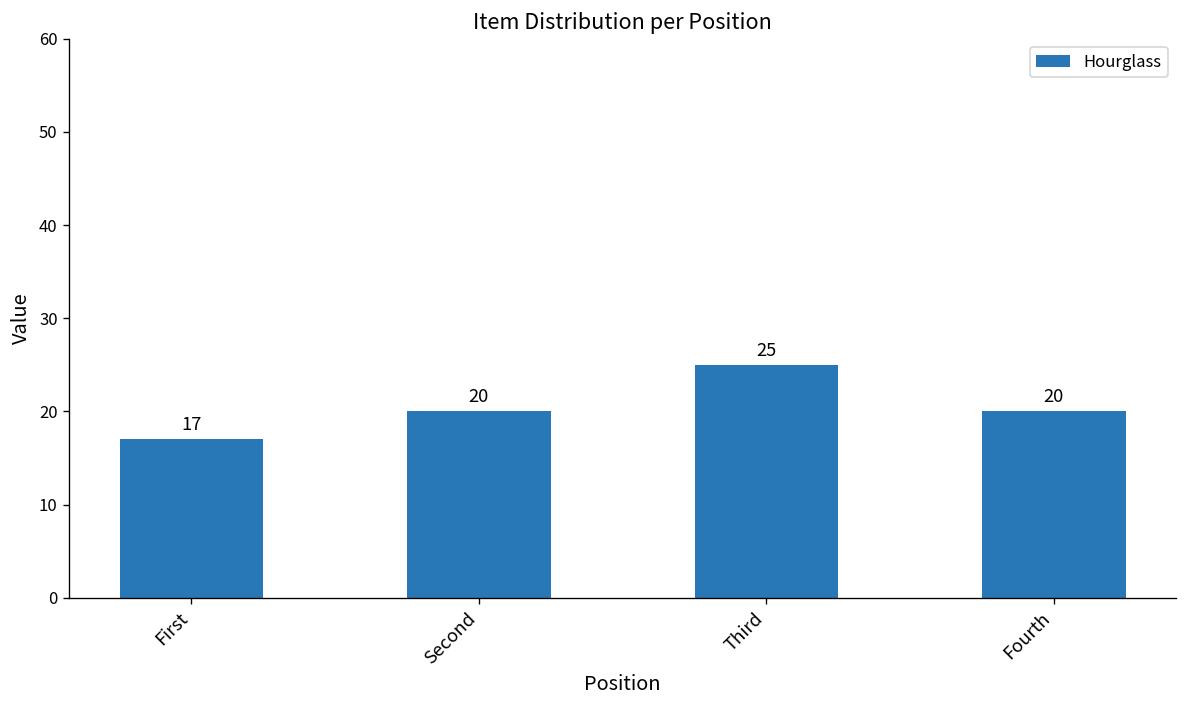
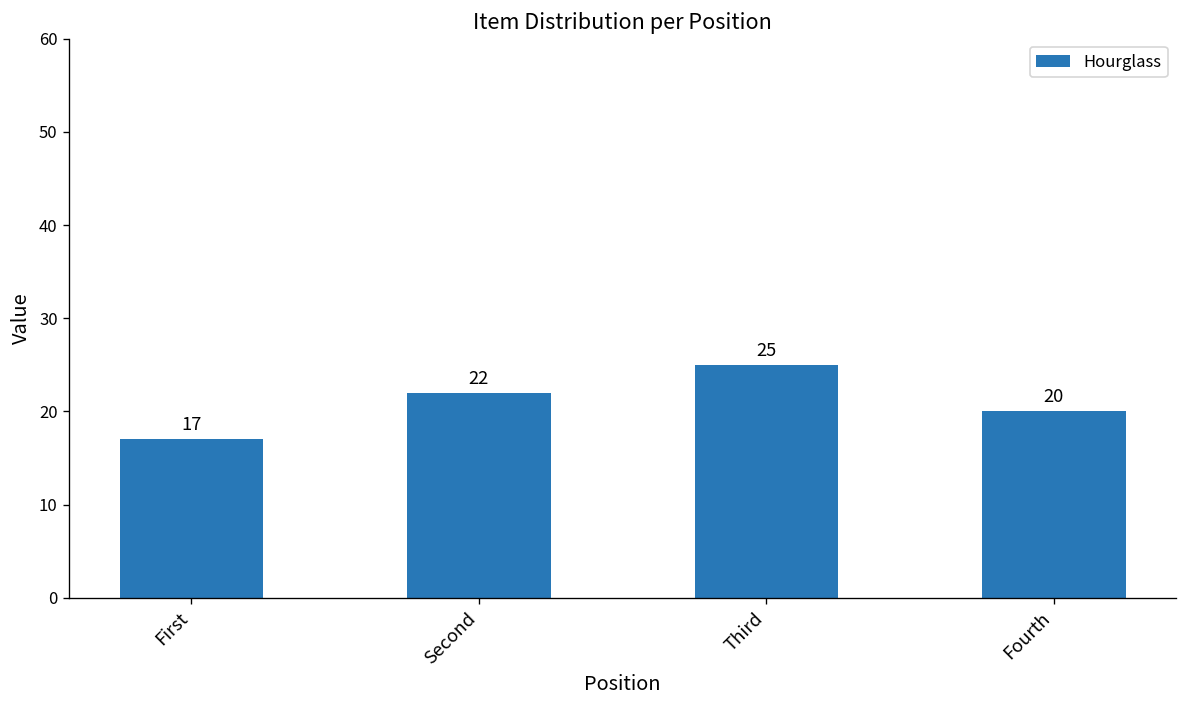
Second: 20 -> 22
